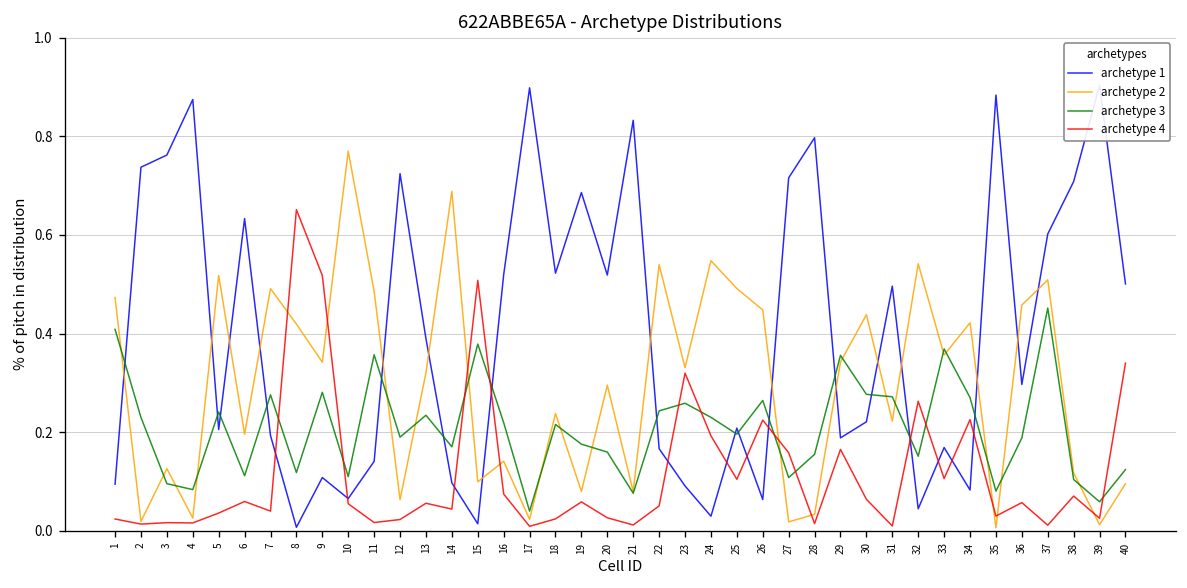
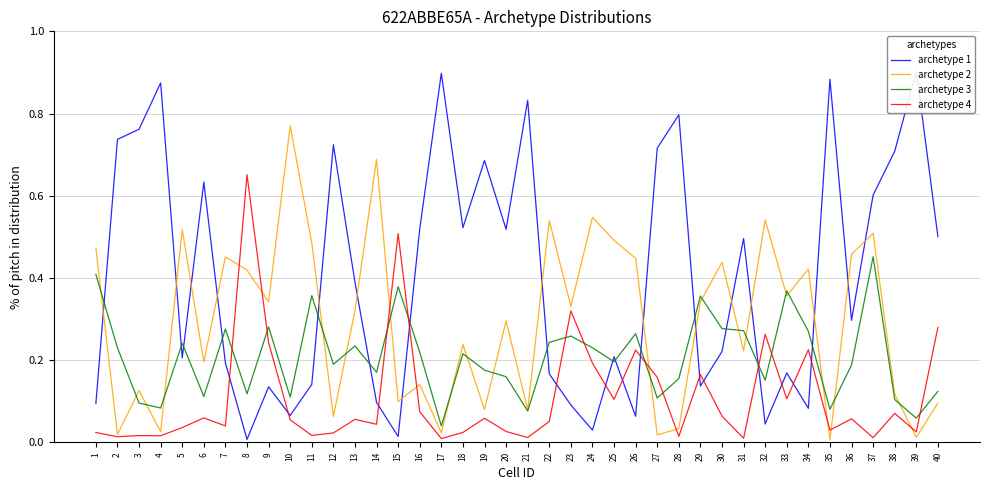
archetype 2, 7: 0.49 -> 0.45
archetype 1, 9: 0.11 -> 0.14
archetype 4, 9: 0.52 -> 0.24
archetype 1, 29: 0.19 -> 0.14
archetype 4, 40: 0.34 -> 0.28
